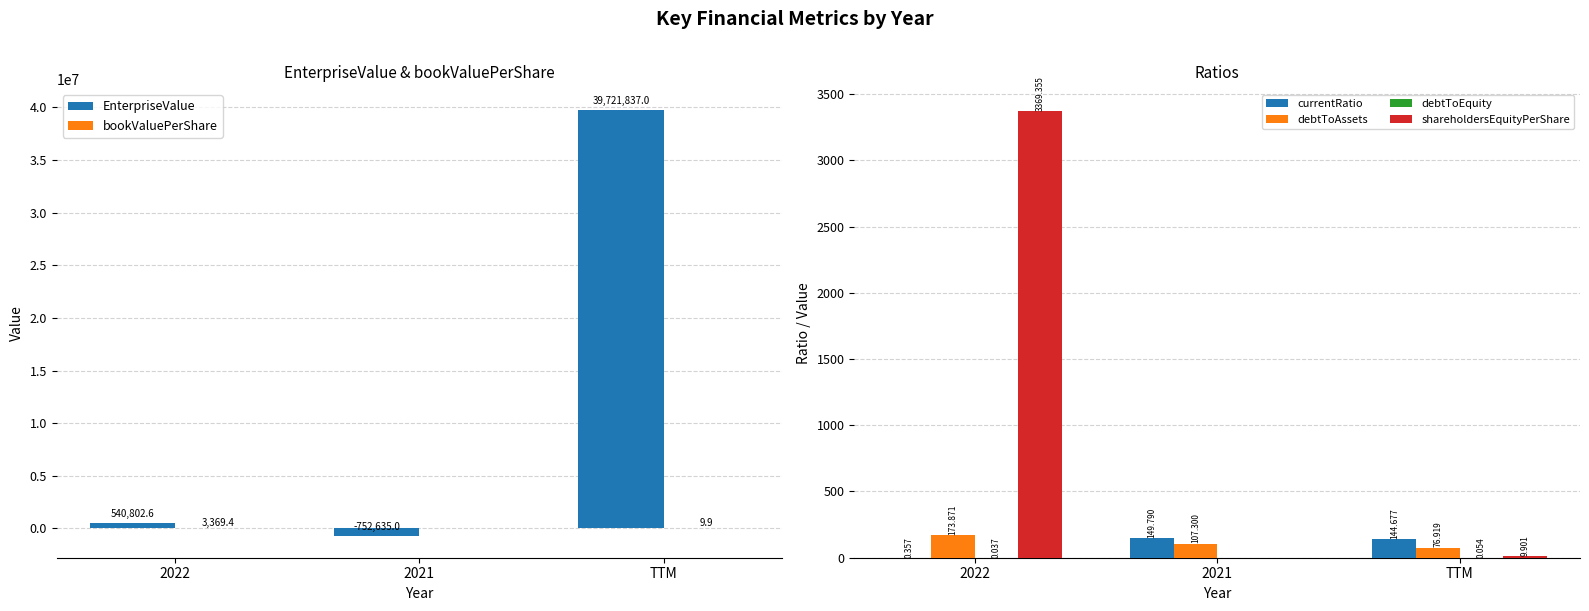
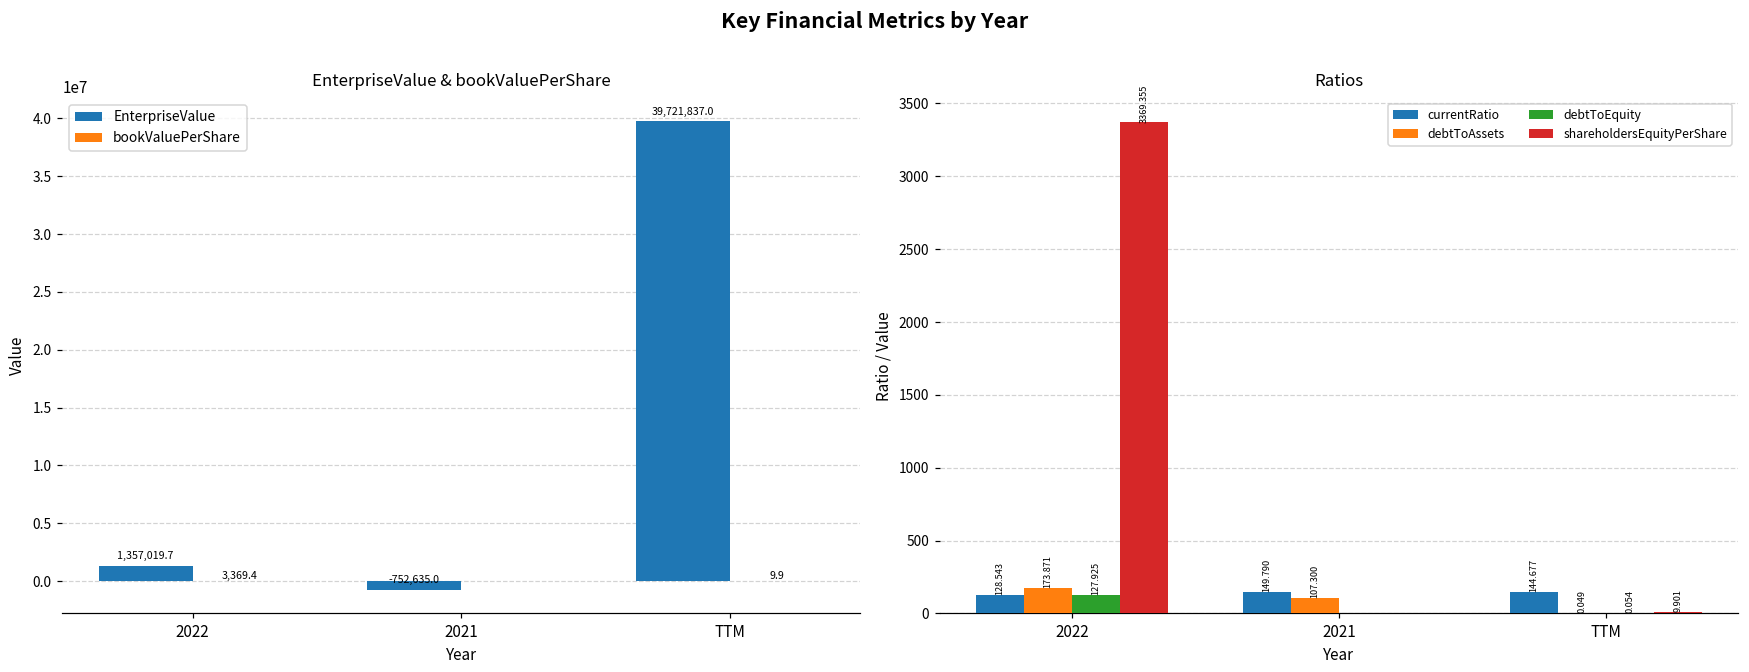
EnterpriseValue & bookValuePerShare, EnterpriseValue, 2022: 540,802.6 -> 1,357,019.7
Ratios, currentRatio, 2022: 0.357 -> 128.543
Ratios, debtToEquity, 2022: 0.037 -> 127.925
Ratios, debtToAssets, TTM: 76.919 -> 0.049
